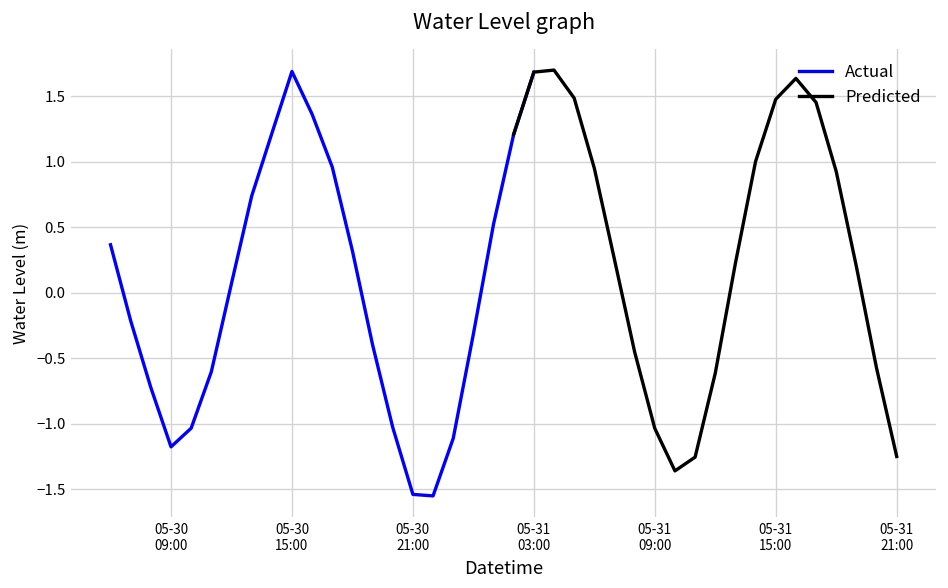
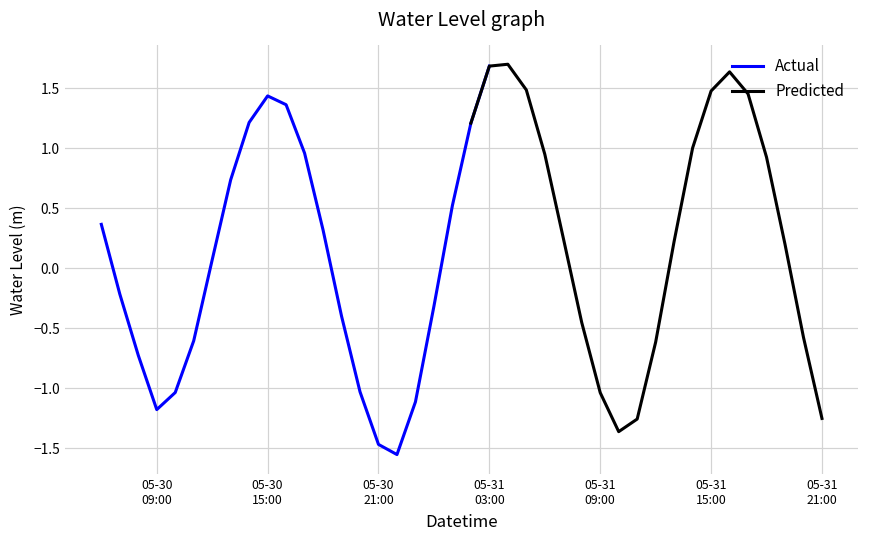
Actual, 05-30 15:00: 1.69 -> 1.44
Actual, 05-30 21:00: -1.54 -> -1.47
